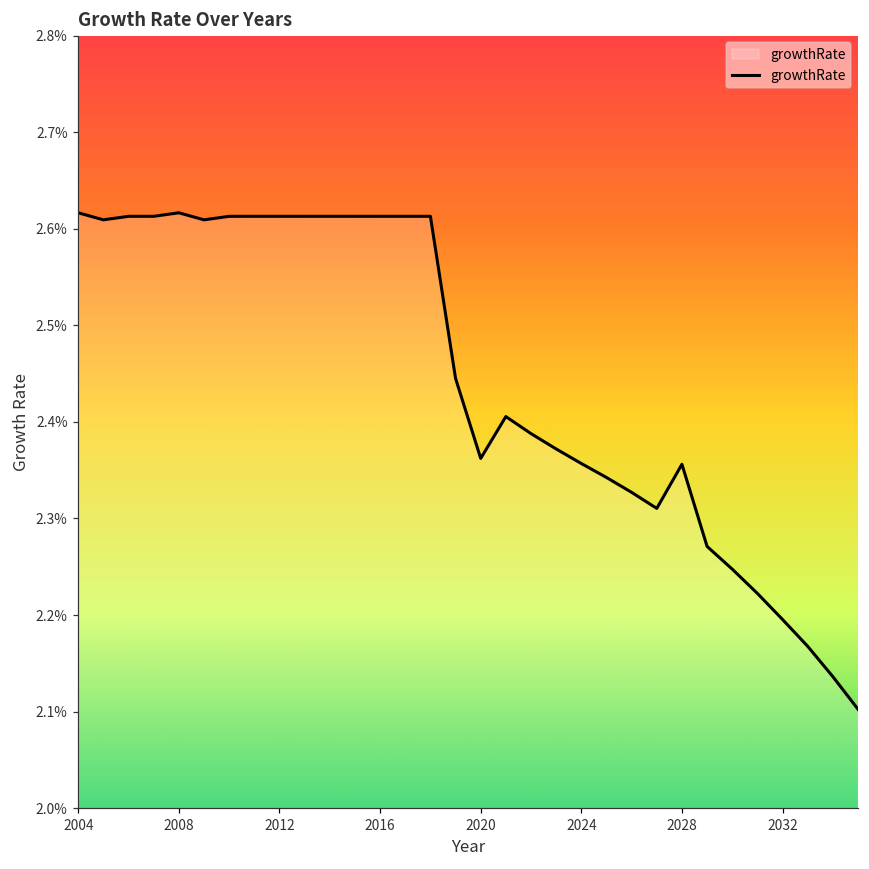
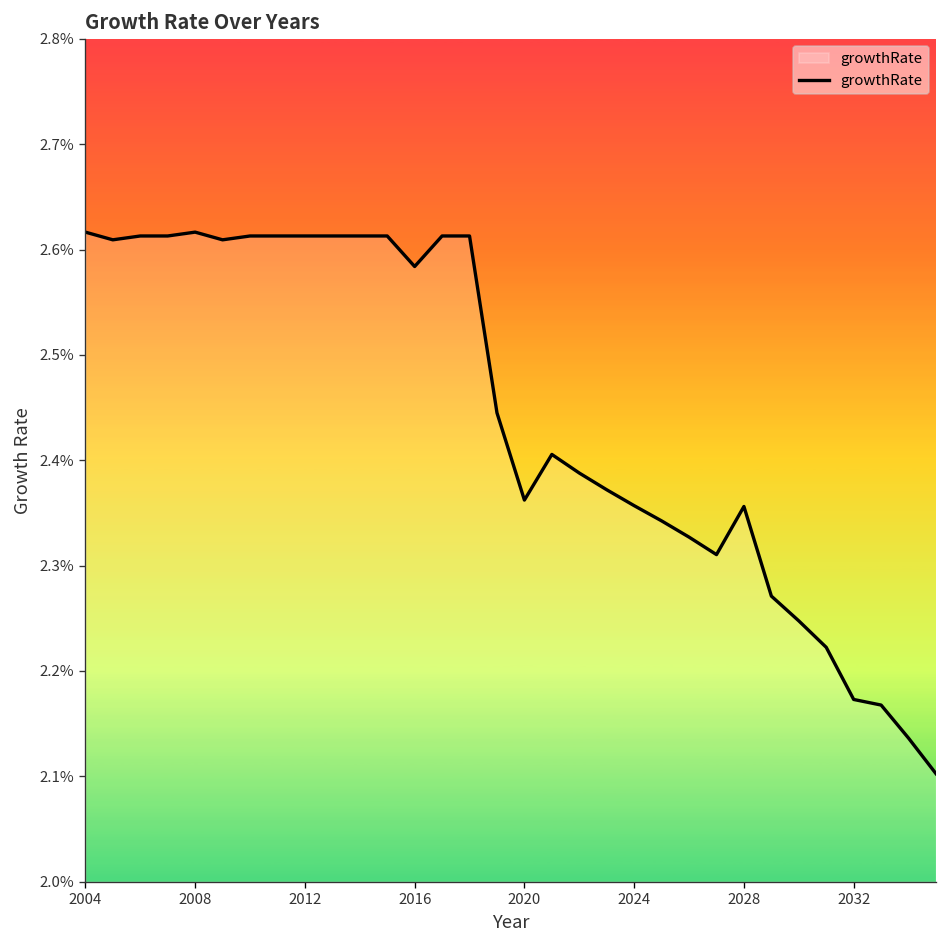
2016: 2.61% -> 2.58%
2032: 2.20% -> 2.17%
